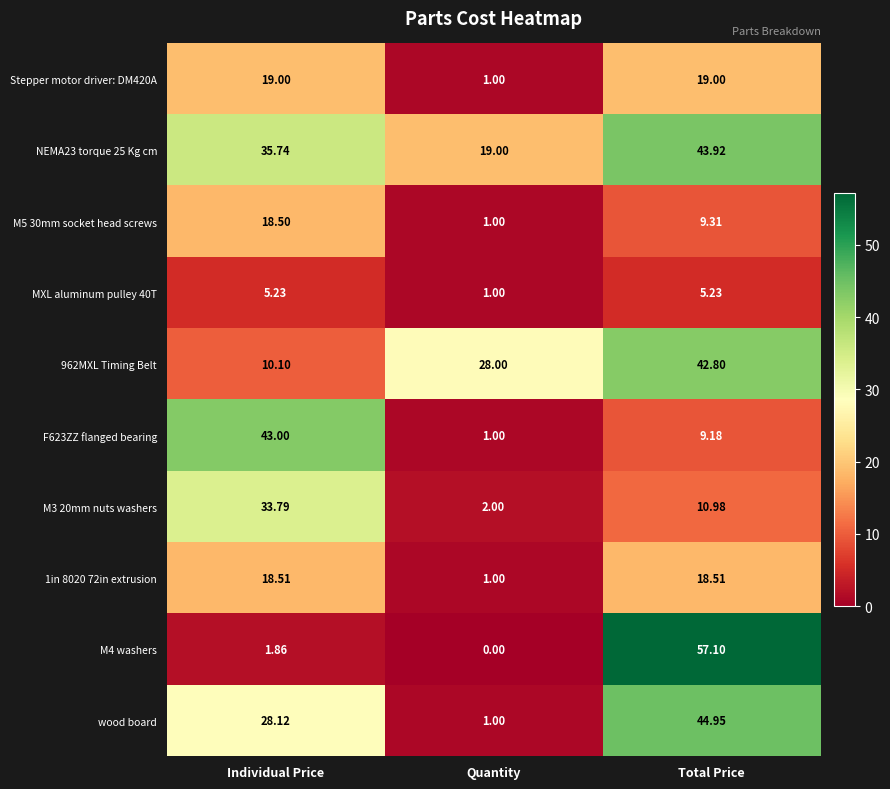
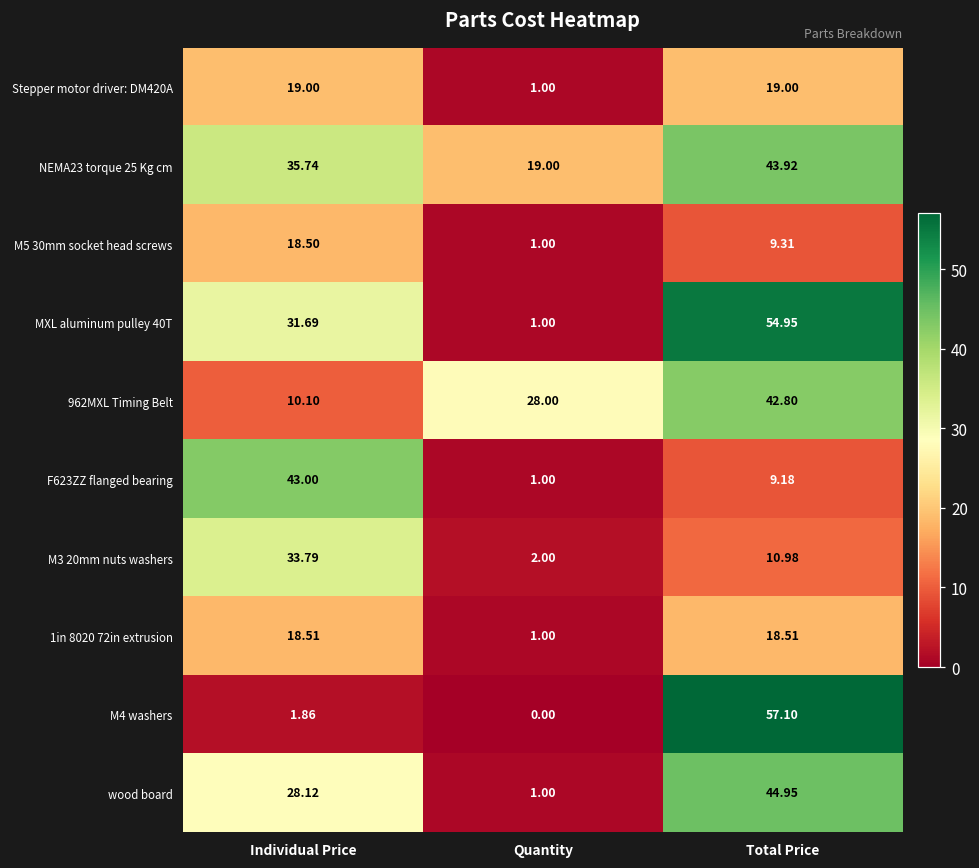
MXL aluminum pulley 40T, Individual Price: 5.23 -> 31.69
MXL aluminum pulley 40T, Total Price: 5.23 -> 54.95
